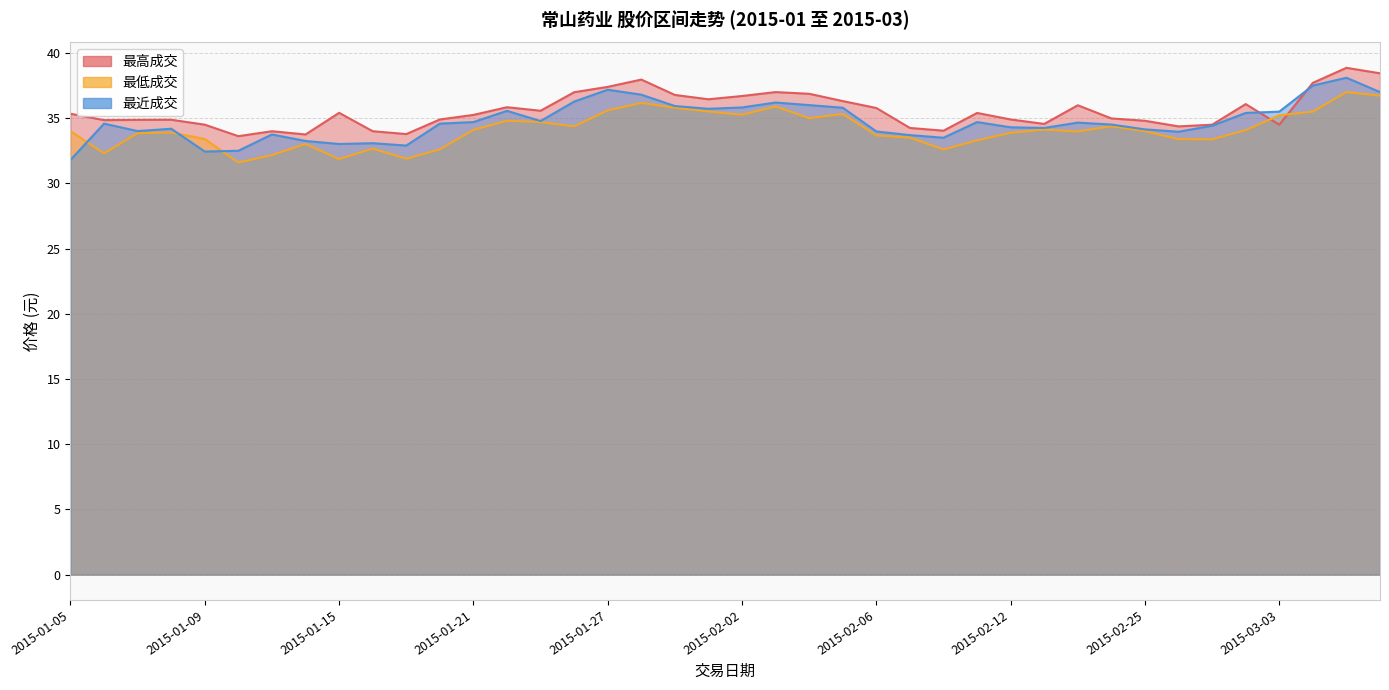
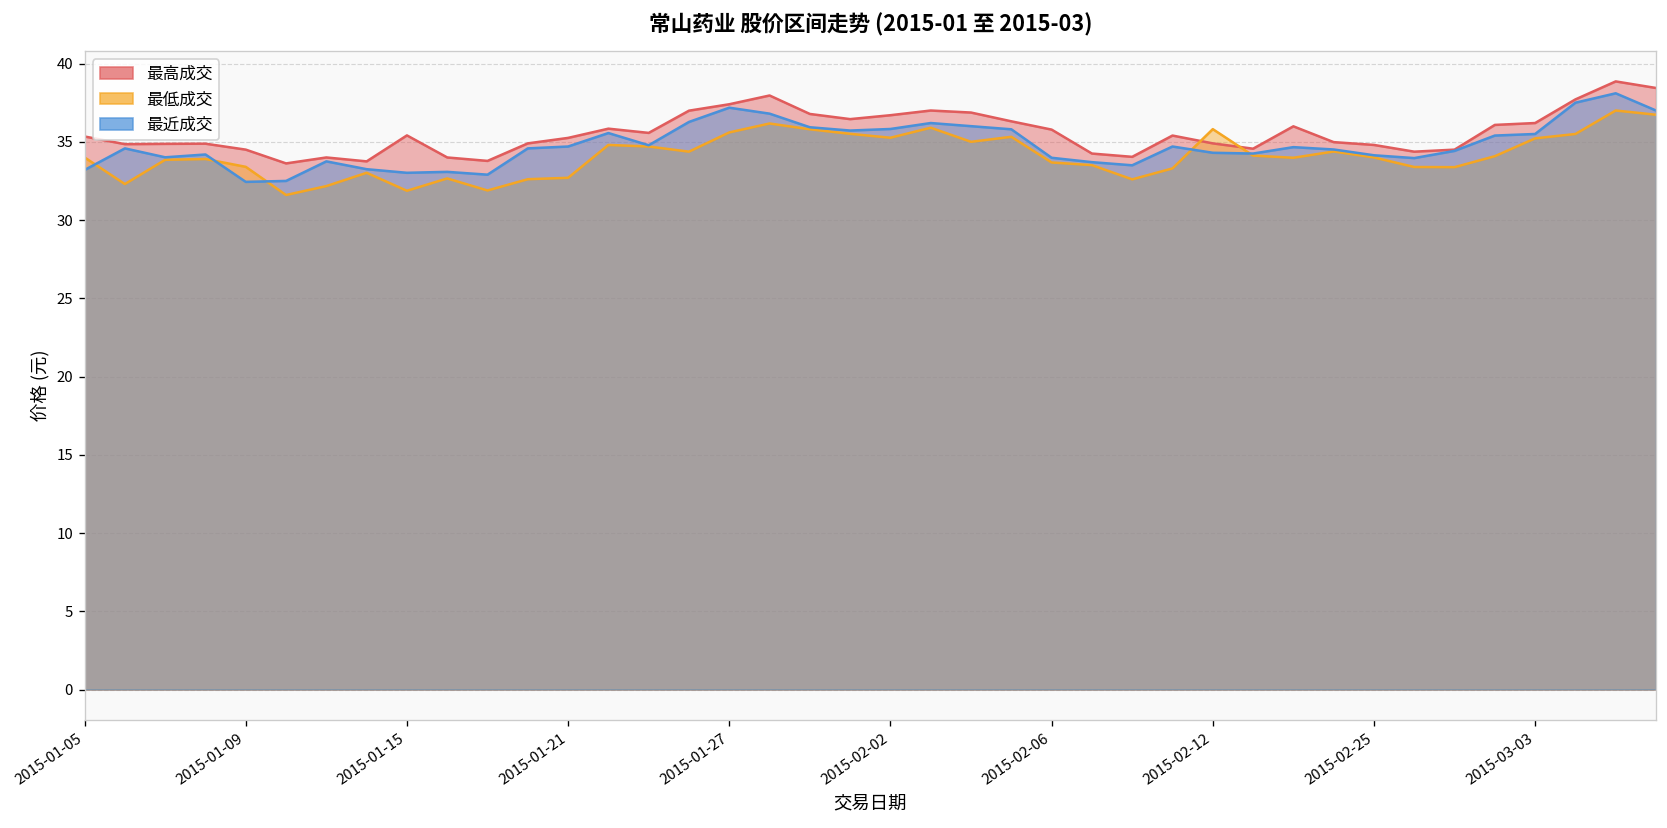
最近成交, 2015-01-05: 31.8 -> 33.2
最低成交, 2015-01-21: 34.1 -> 32.7
最低成交, 2015-02-12: 33.9 -> 35.8
最高成交, 2015-03-03: 34.5 -> 36.2
